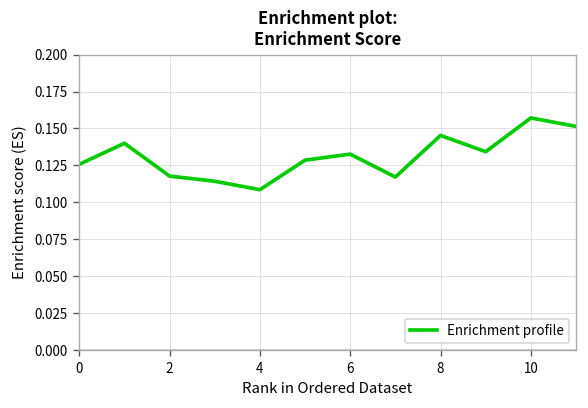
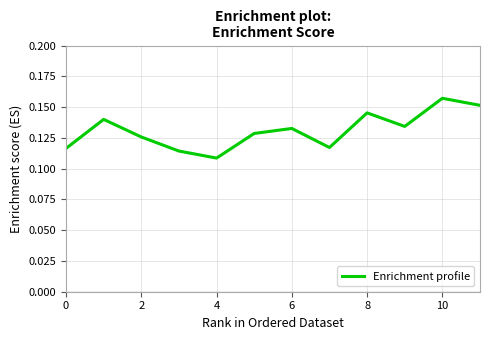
0: 0.126 -> 0.116
2: 0.118 -> 0.126
